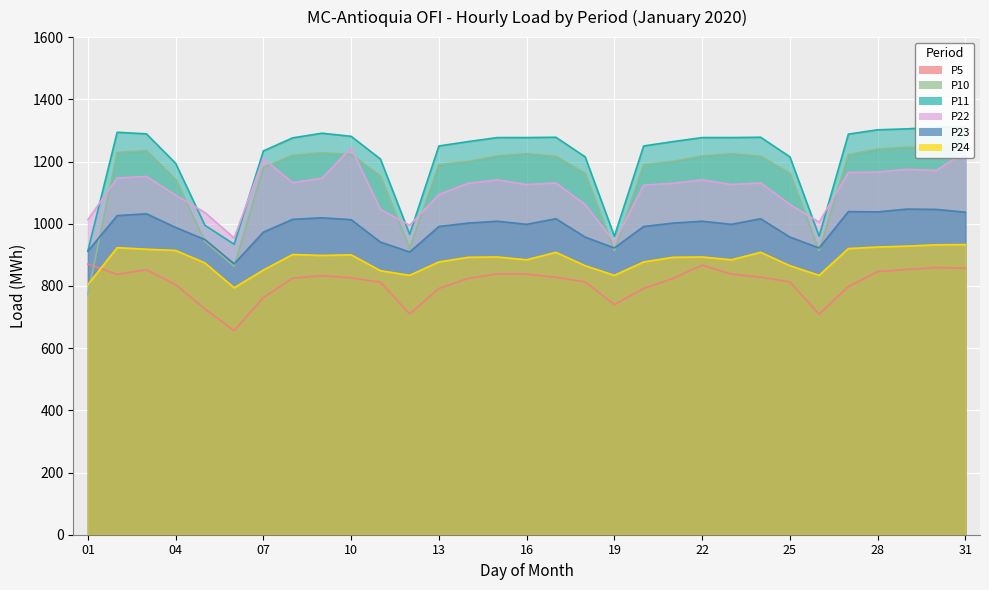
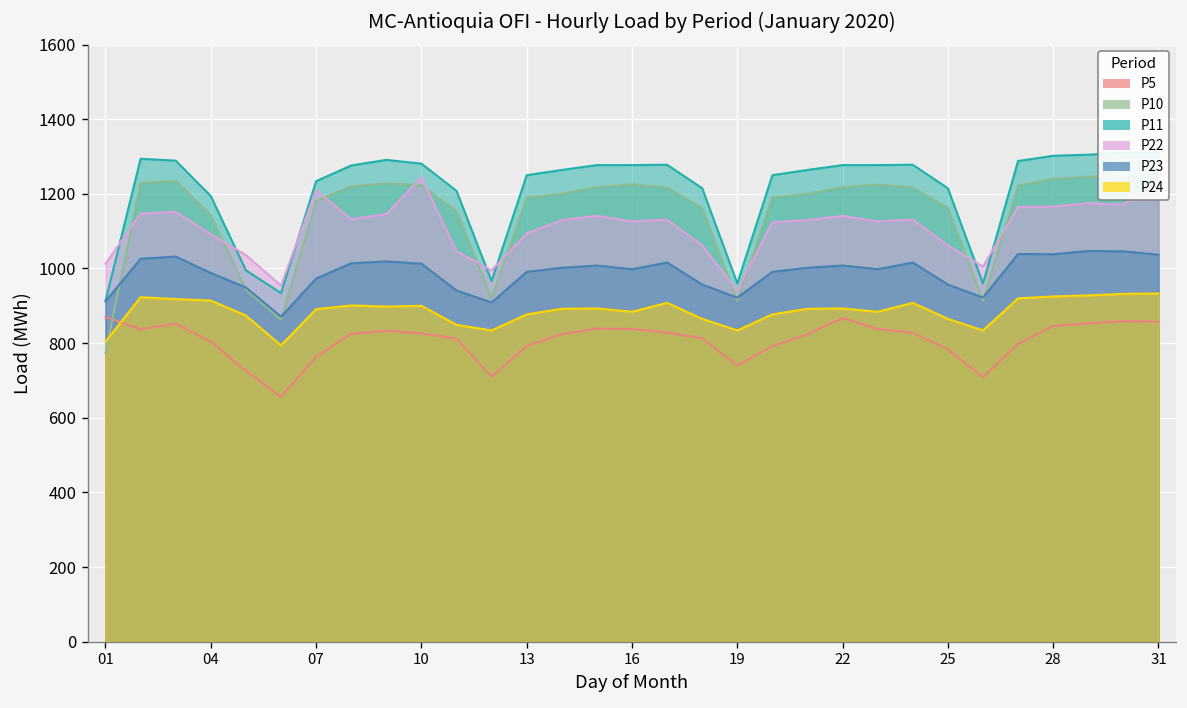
P24, 07: 850 -> 890
P5, 25: 810 -> 780
